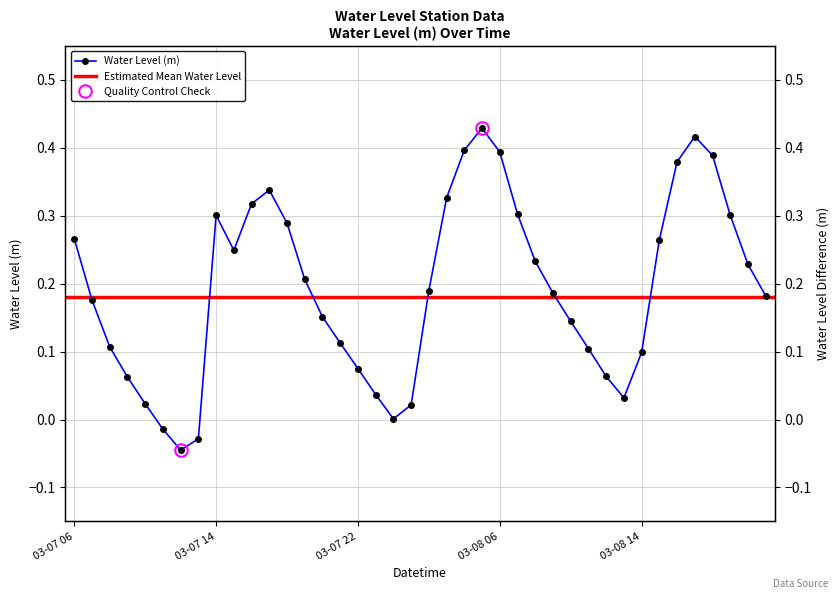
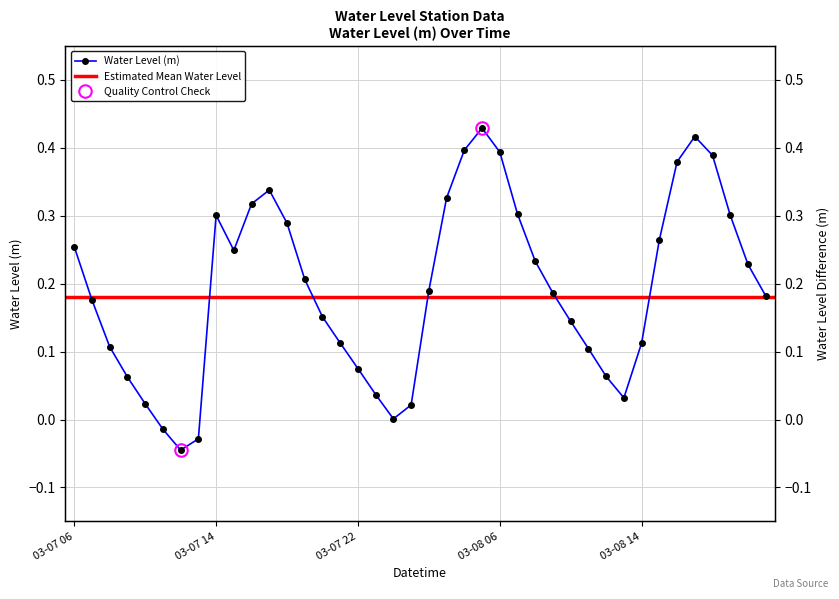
Water Level (m), 03-07 06: 0.27 -> 0.25
Water Level (m), 03-08 14: 0.10 -> 0.11
